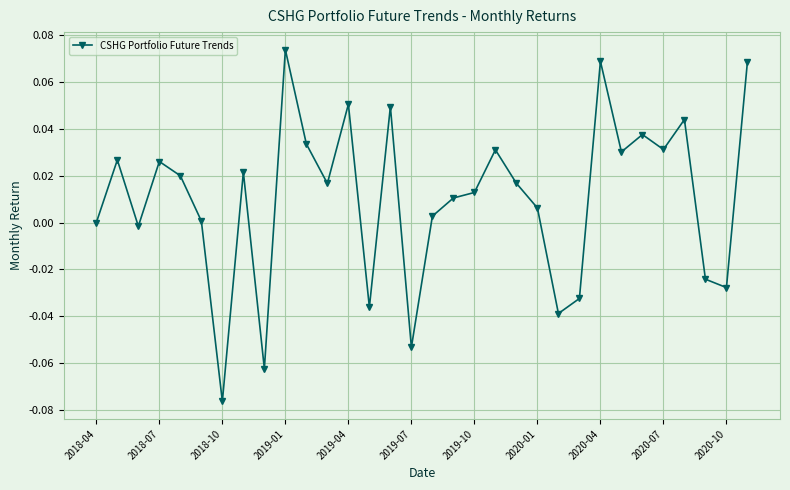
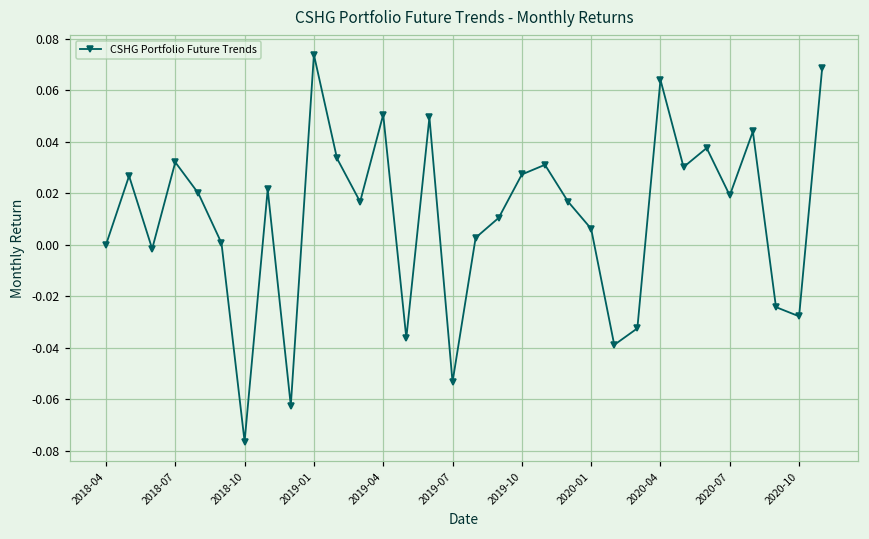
2018-07: 0.026 -> 0.032
2019-10: 0.013 -> 0.027
2020-04: 0.069 -> 0.064
2020-07: 0.031 -> 0.019
